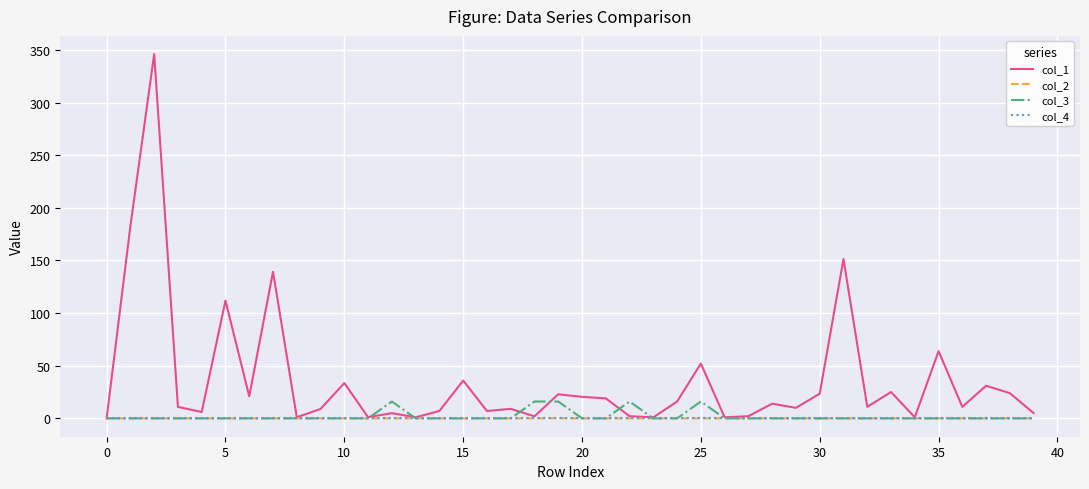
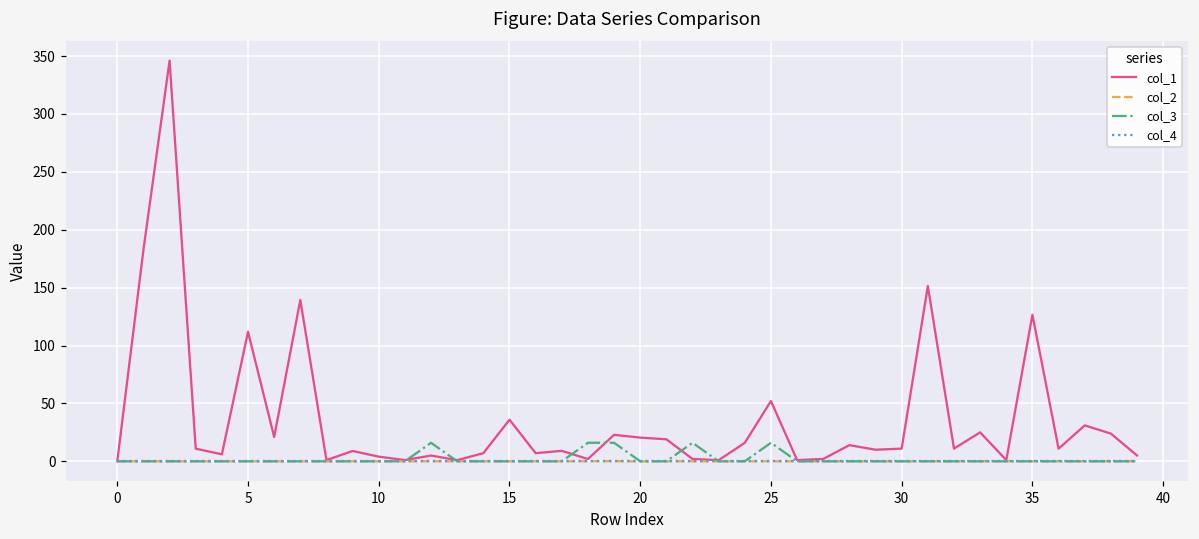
col_1, 10: 34 -> 4
col_1, 30: 23 -> 11
col_1, 35: 64 -> 127
